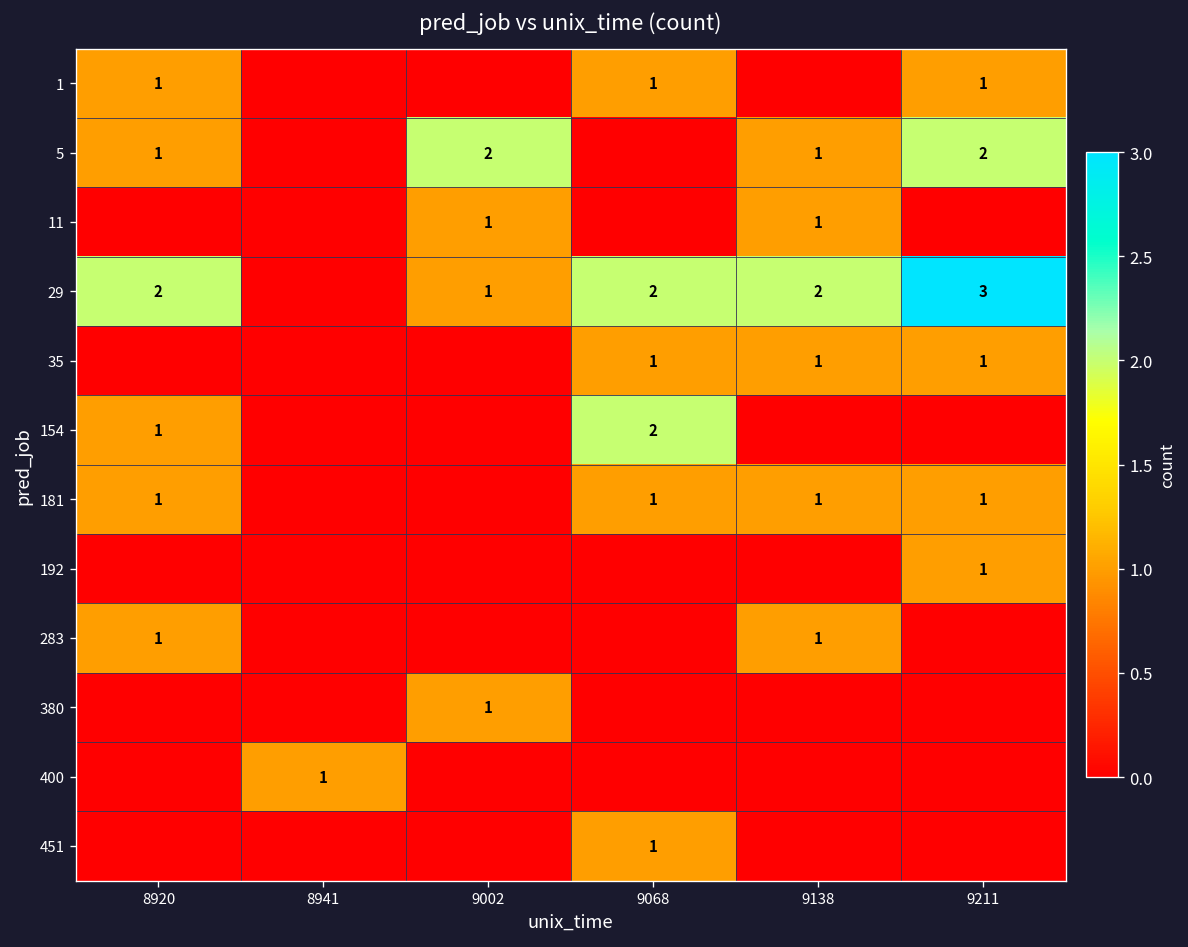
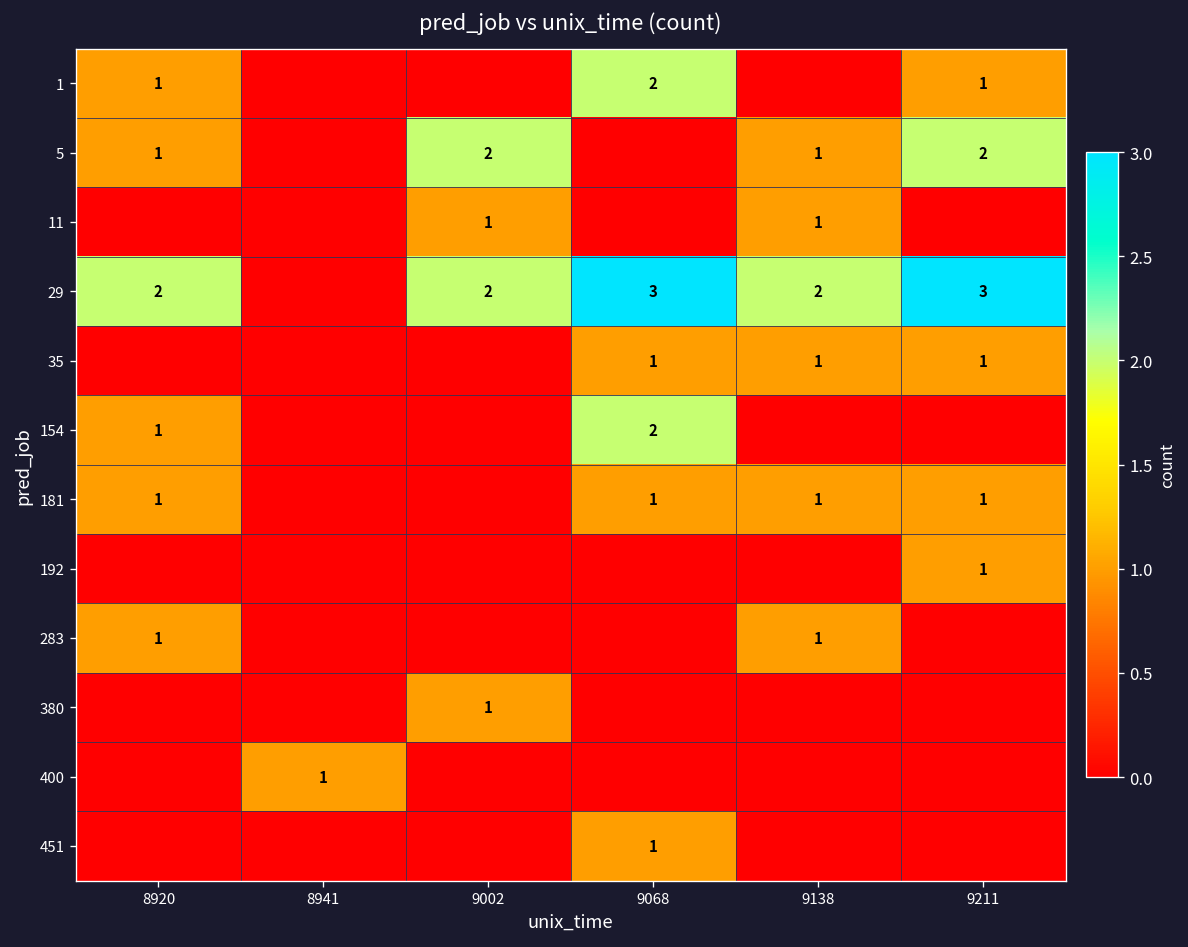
1, 9068: 1 -> 2
29, 9002: 1 -> 2
29, 9068: 2 -> 3
